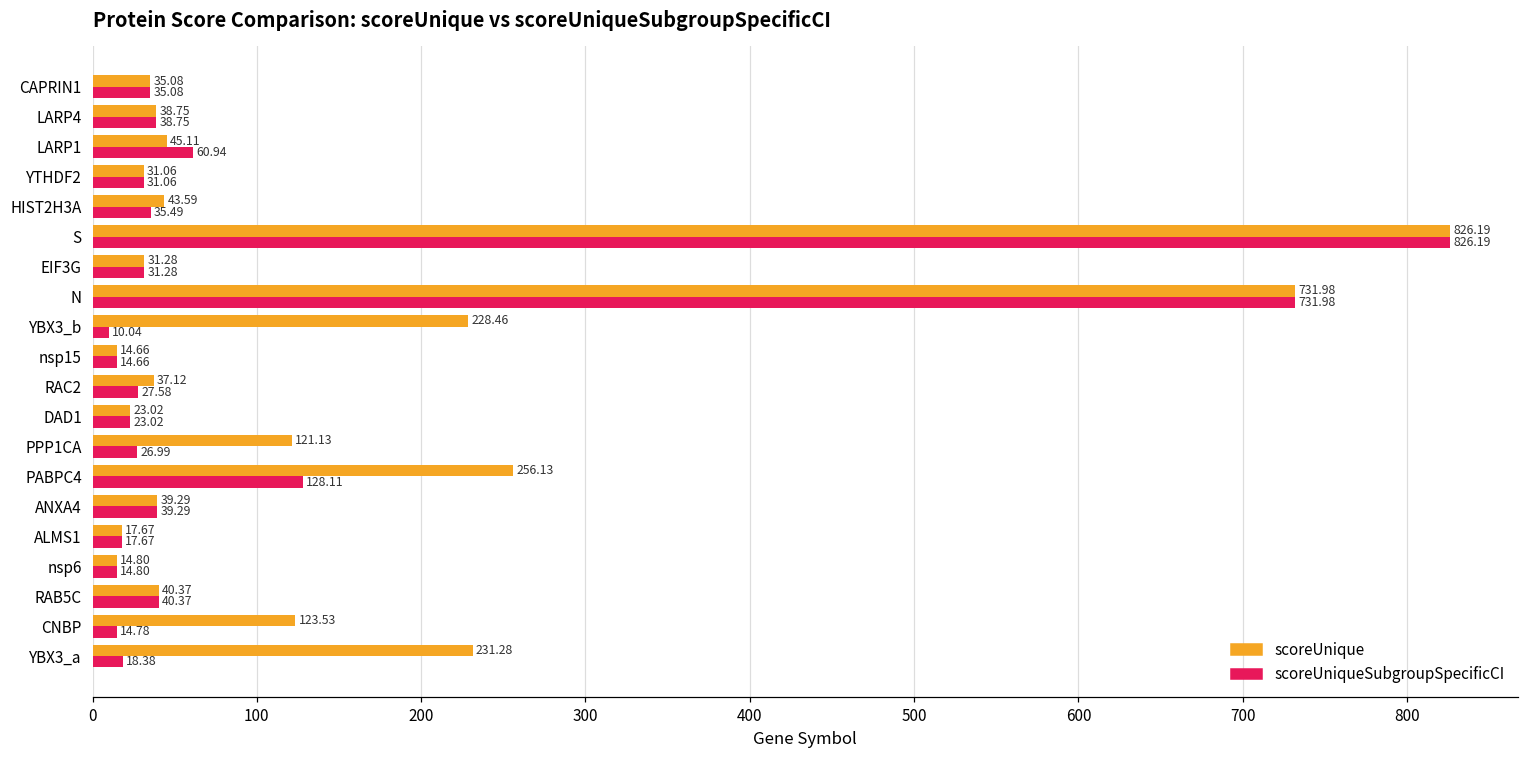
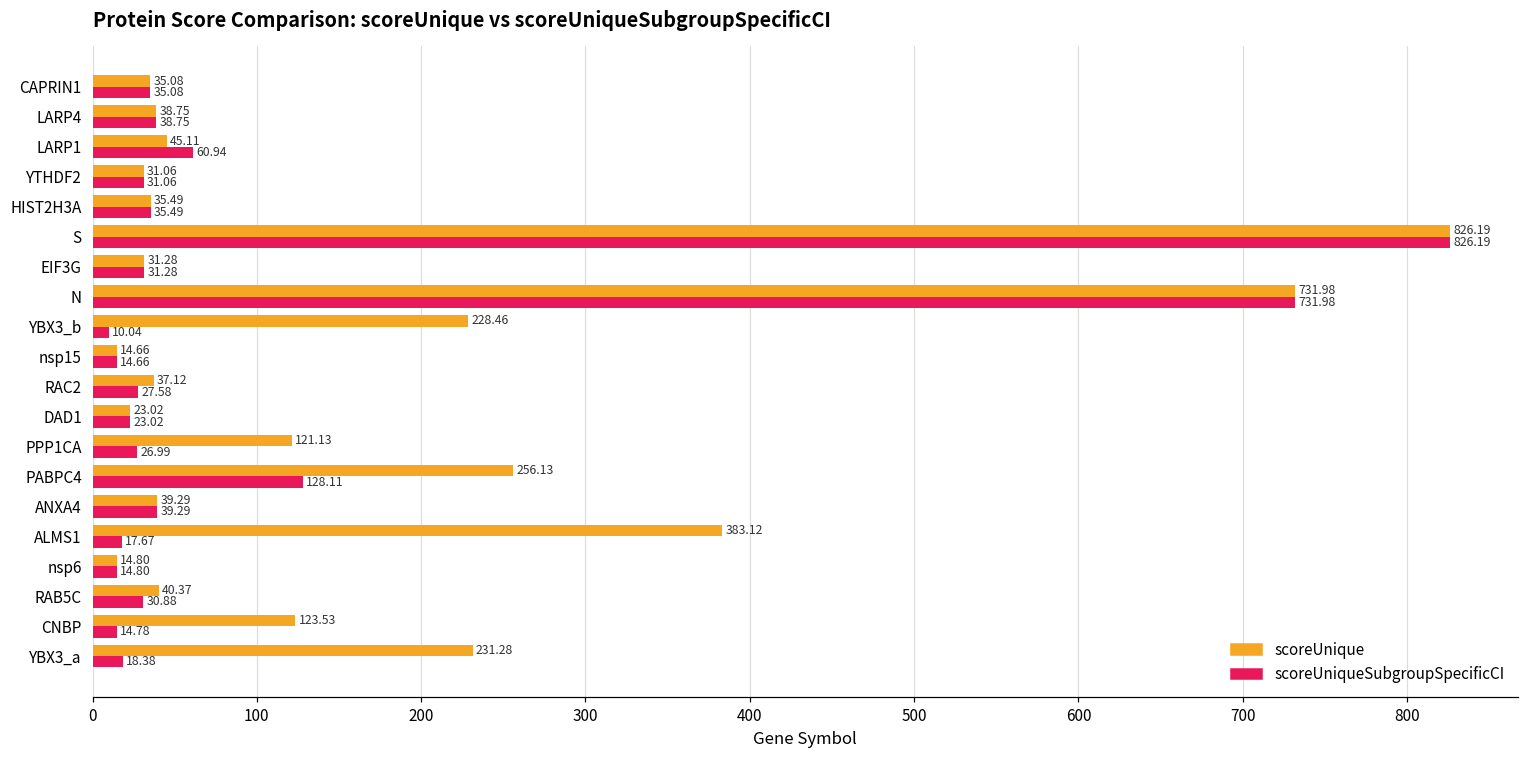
scoreUnique, HIST2H3A: 43.59 -> 35.49
scoreUnique, ALMS1: 17.67 -> 383.12
scoreUniqueSubgroupSpecificCI, RAB5C: 40.37 -> 30.88
